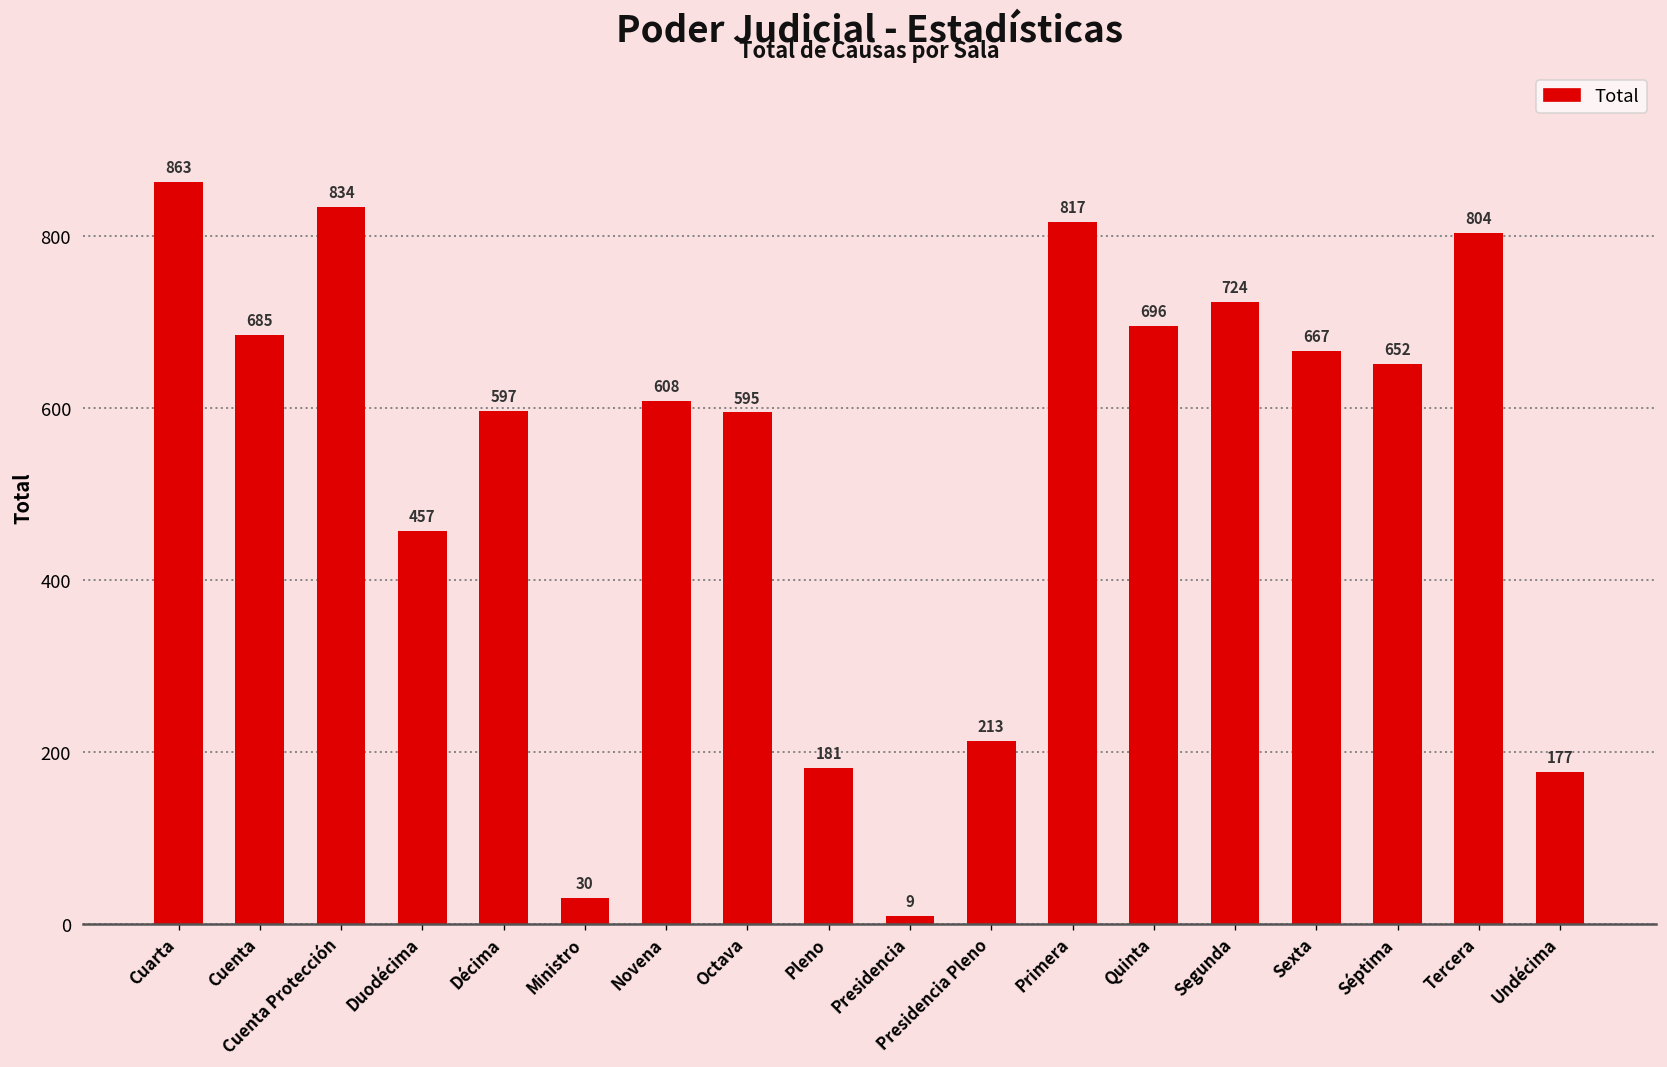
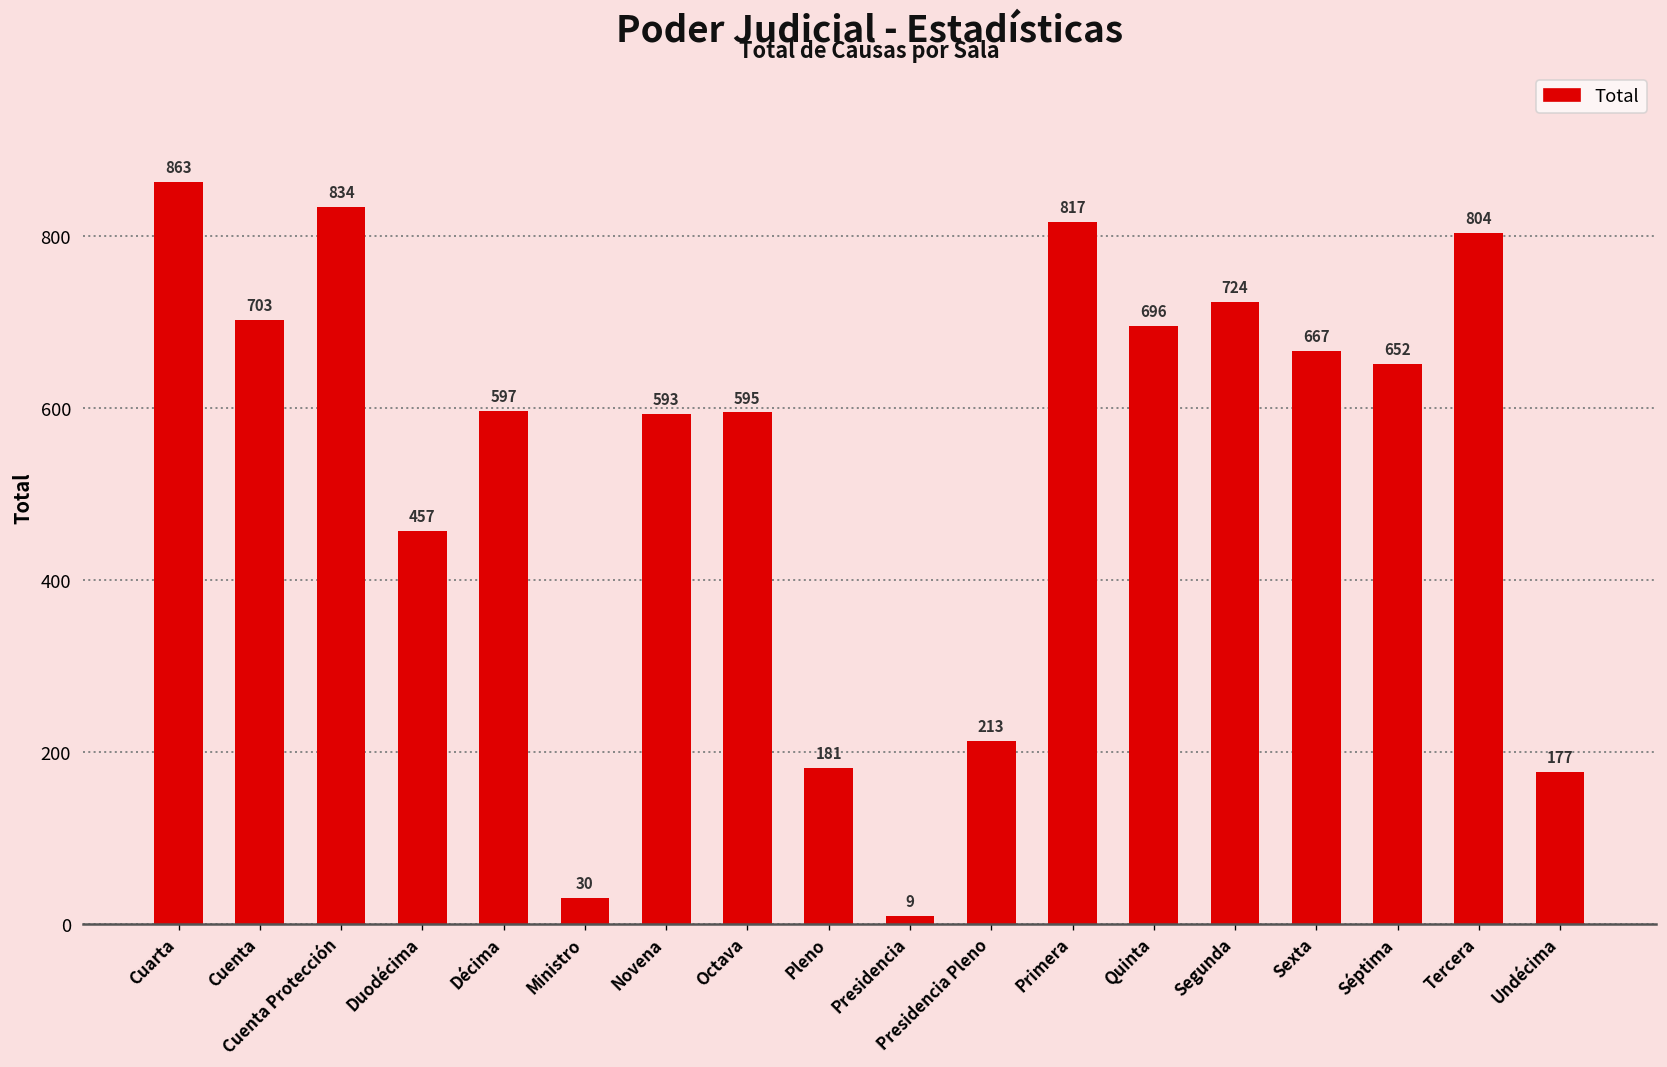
Cuenta: 685 -> 703
Novena: 608 -> 593
